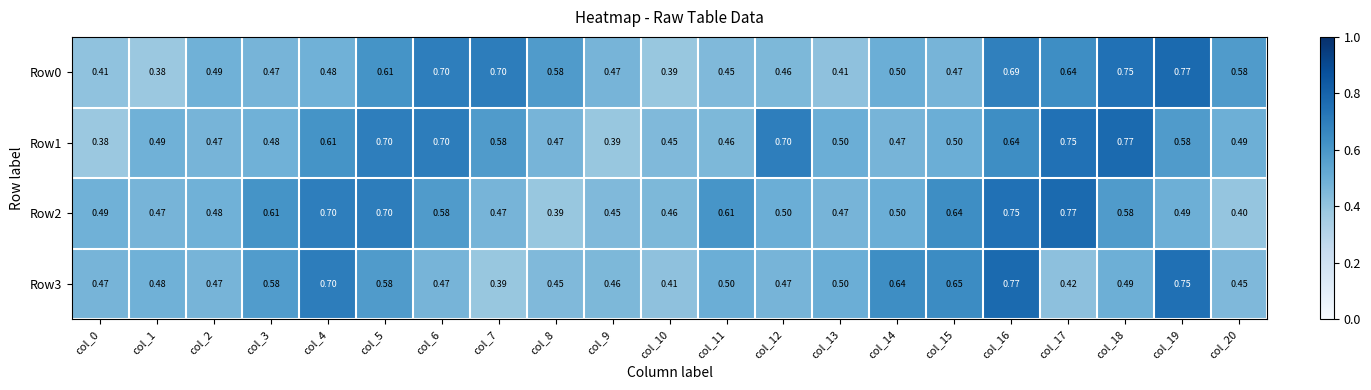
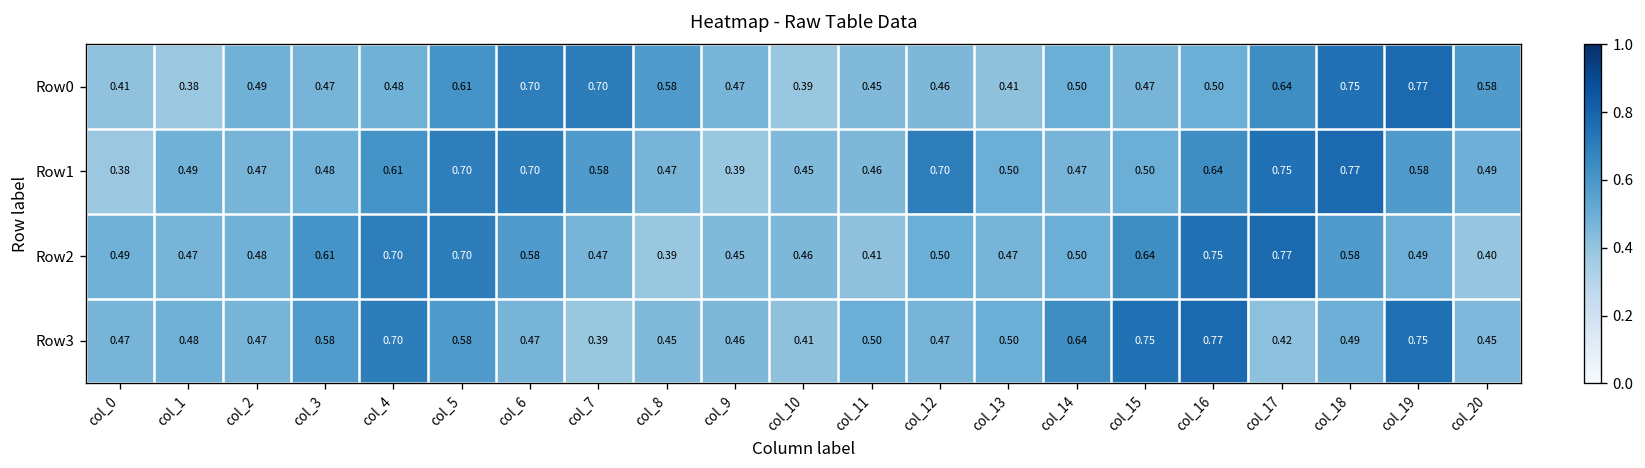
Row0, col_16: 0.69 -> 0.50
Row2, col_11: 0.61 -> 0.41
Row3, col_15: 0.65 -> 0.75
